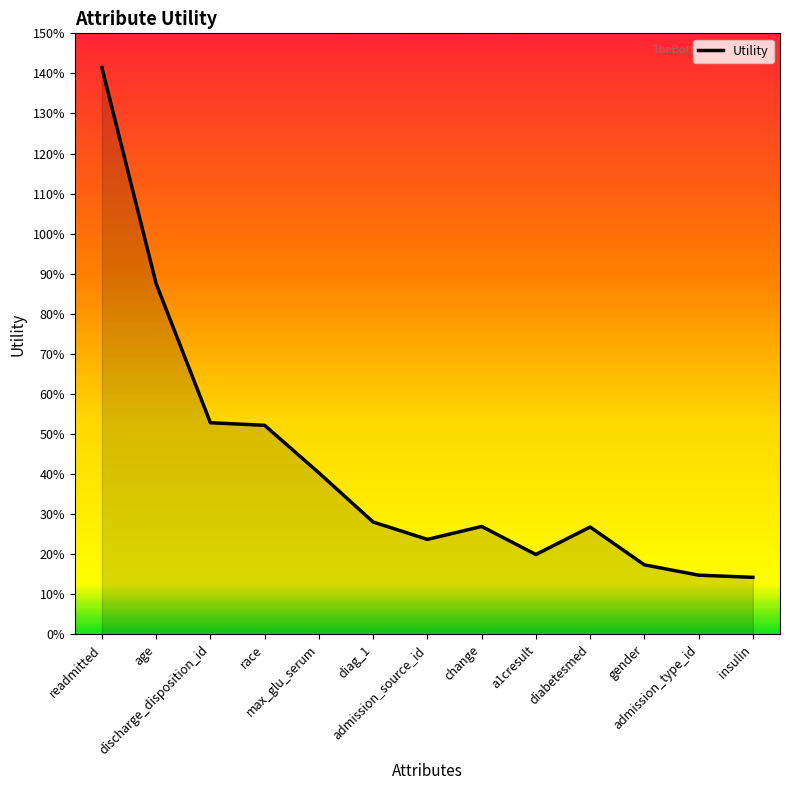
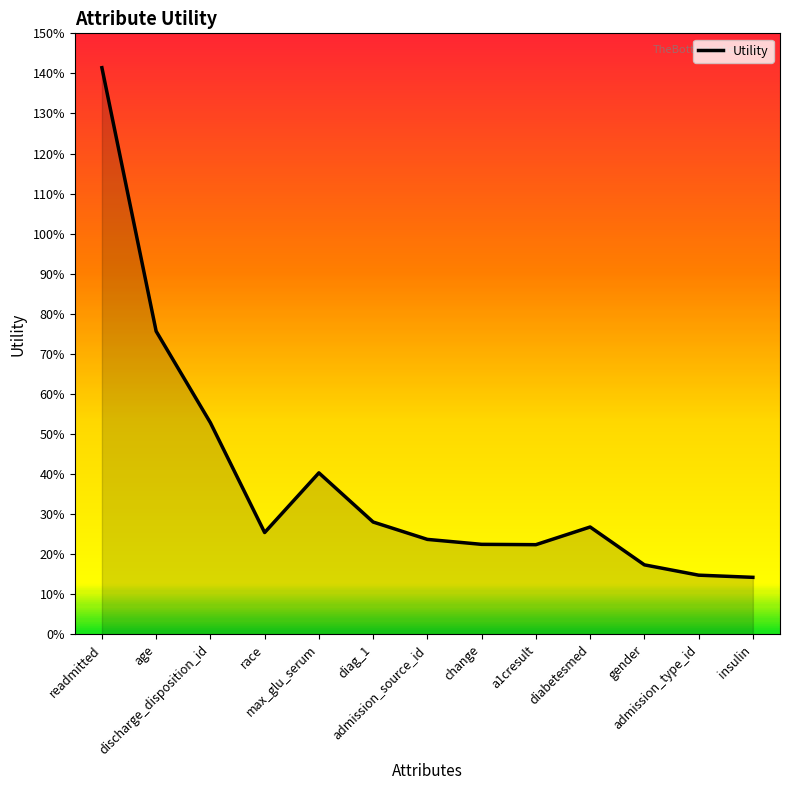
age: 88% -> 76%
race: 52% -> 25%
change: 27% -> 22%
a1cresult: 20% -> 22%
